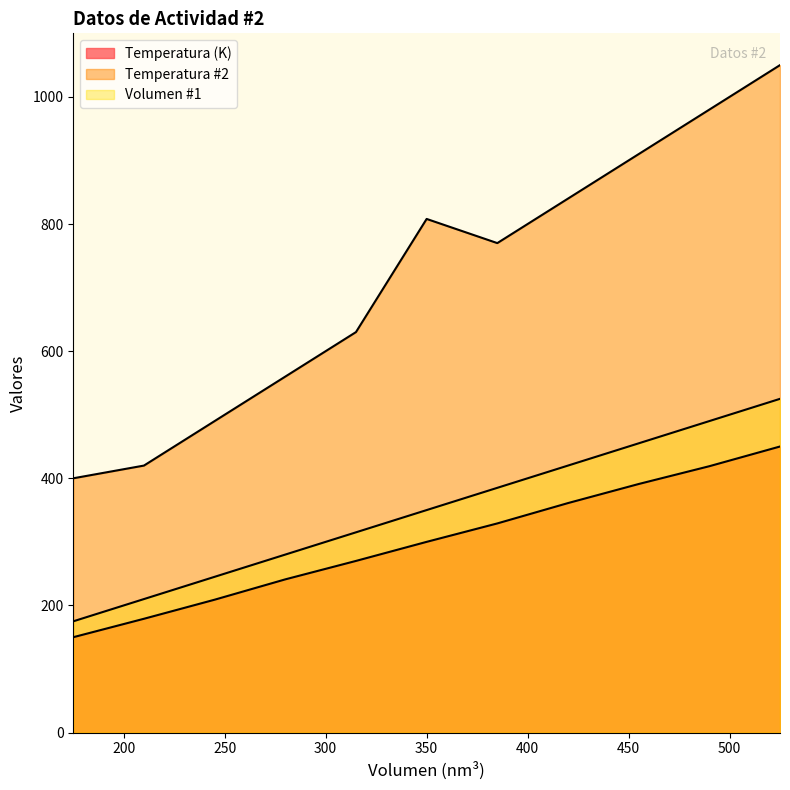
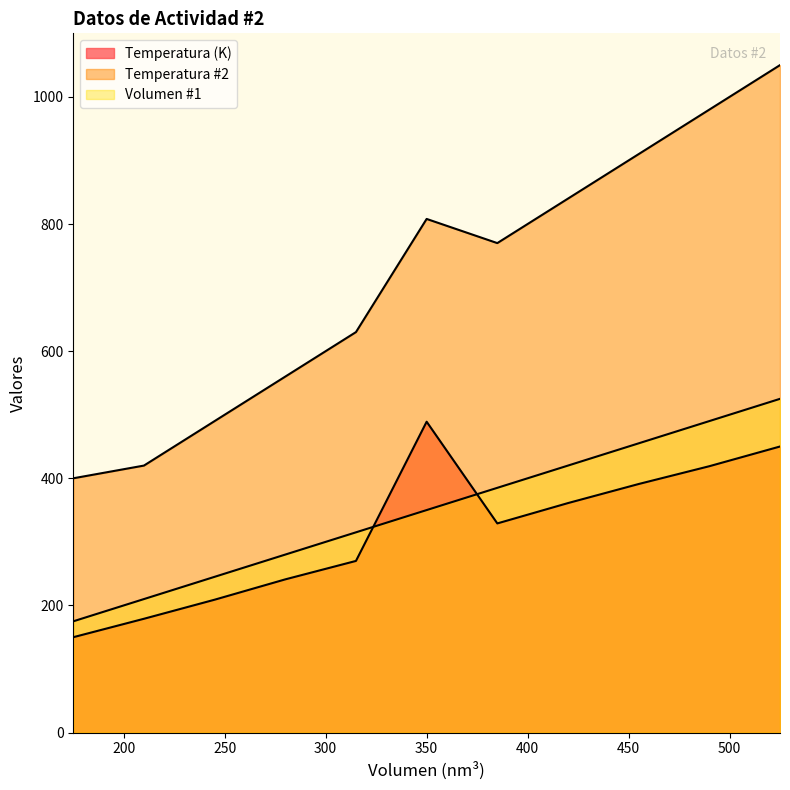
Temperatura (K), 350: 300 -> 490
